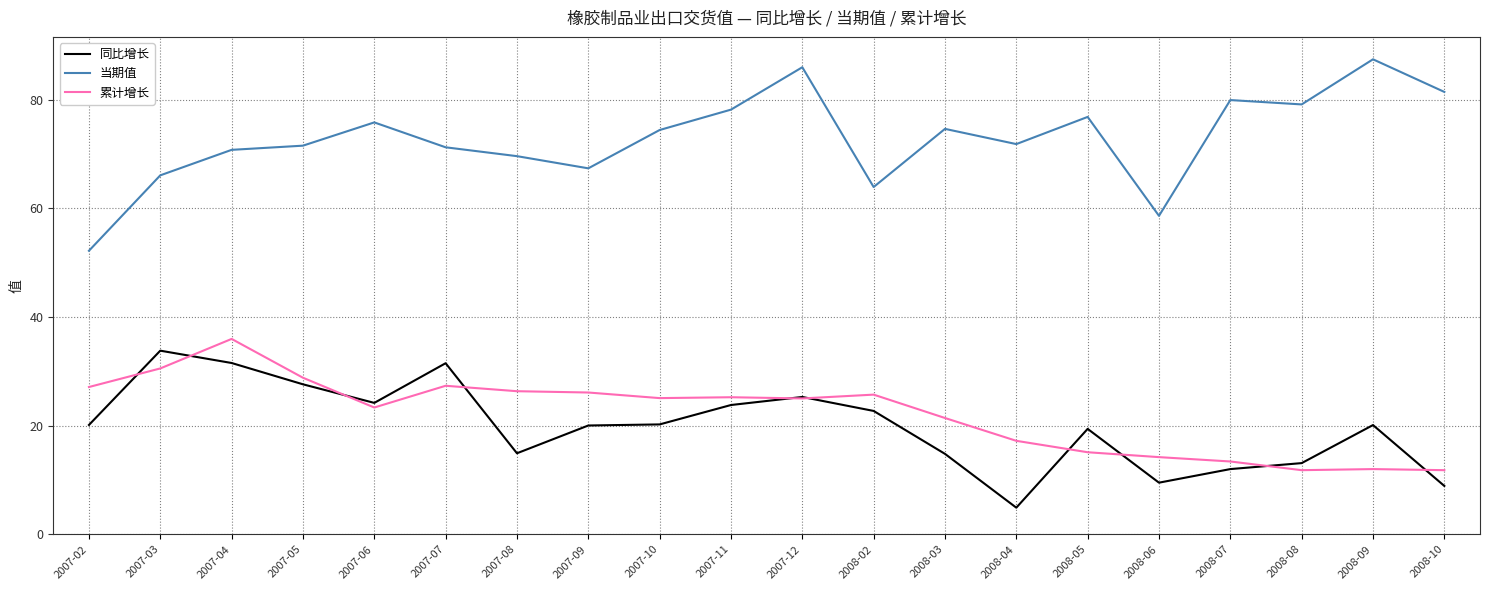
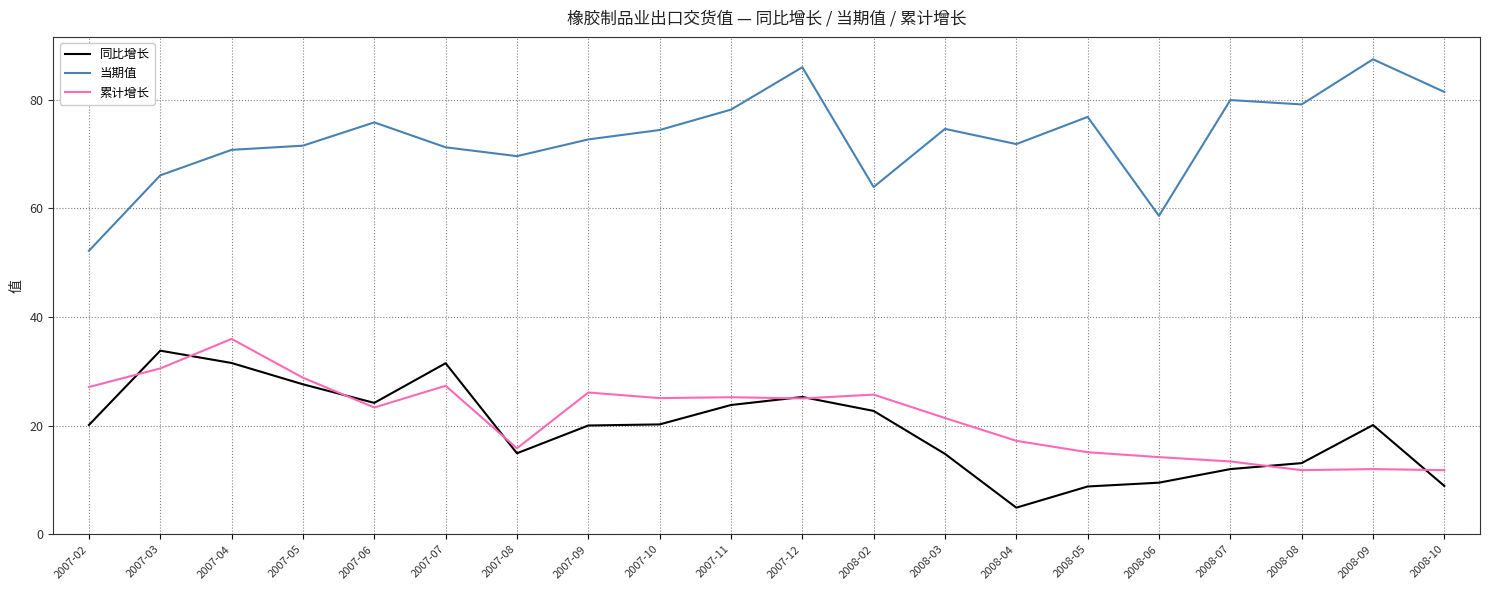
累计增长, 2007-08: 26 -> 16
当期值, 2007-09: 67 -> 73
同比增长, 2008-05: 19 -> 9
